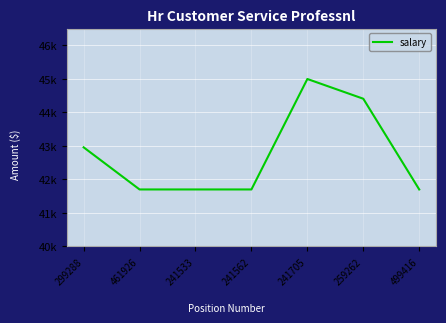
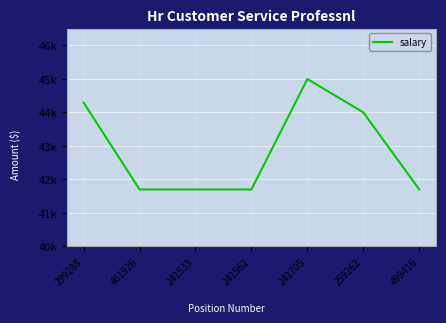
299288: 43000 -> 44300
259262: 44400 -> 44000
